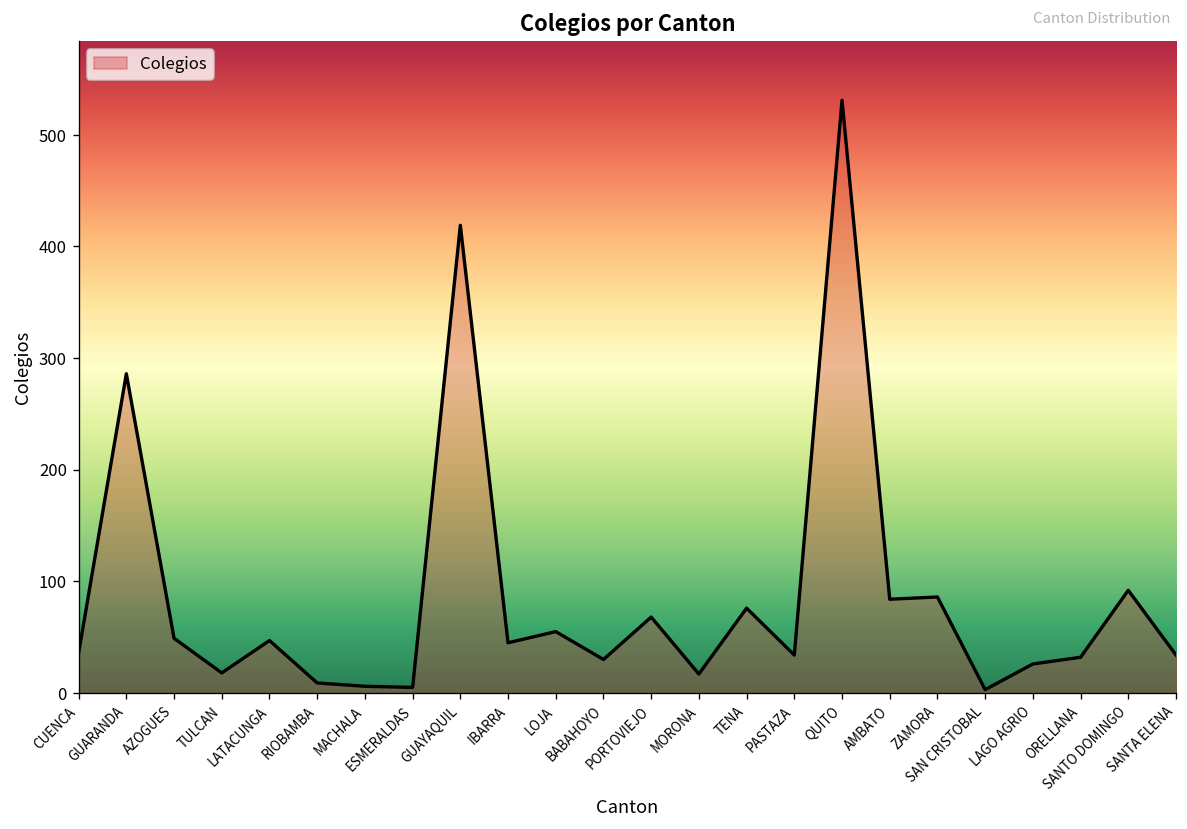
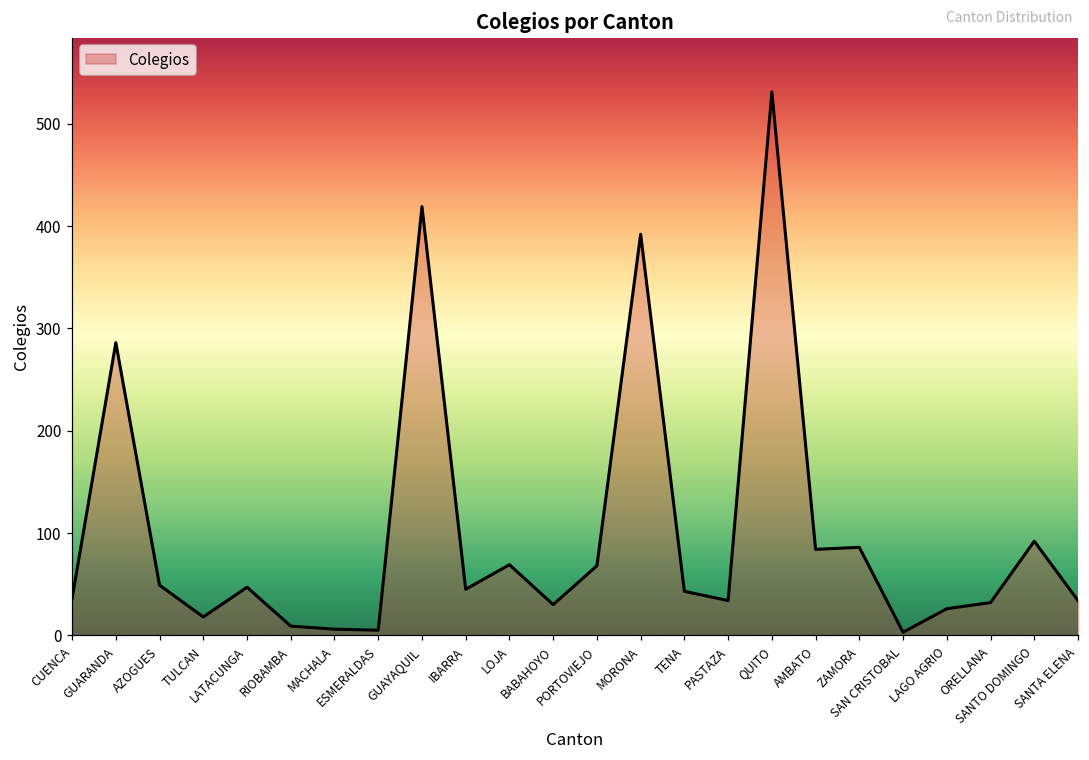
LOJA: 60 -> 70
MORONA: 20 -> 390
TENA: 80 -> 40
